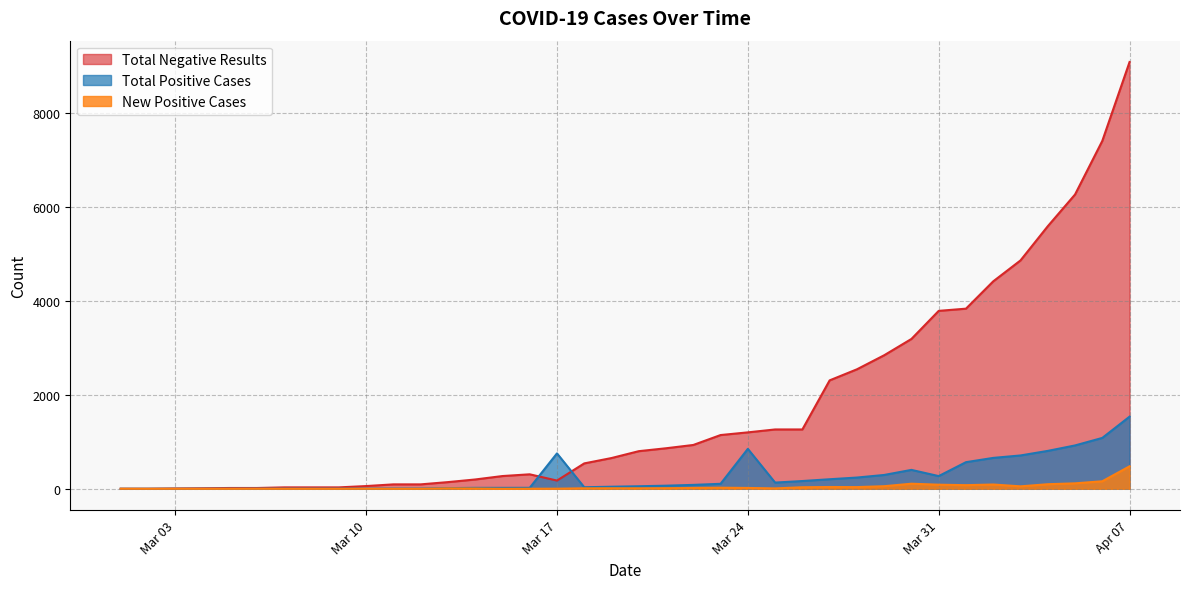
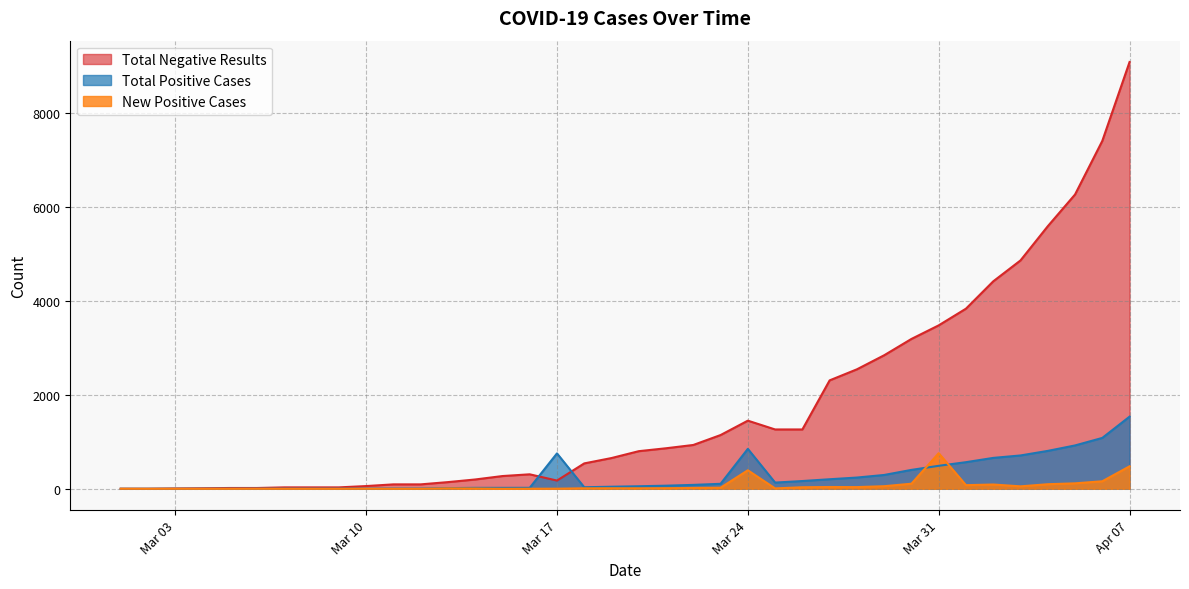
Total Negative Results, Mar 24: 1200 -> 1400
New Positive Cases, Mar 24: 0 -> 400
Total Negative Results, Mar 31: 3800 -> 3500
Total Positive Cases, Mar 31: 300 -> 500
New Positive Cases, Mar 31: 100 -> 800
